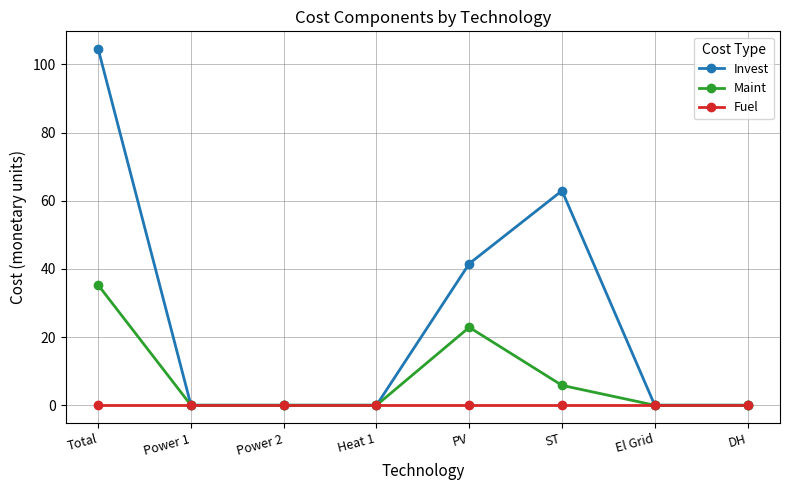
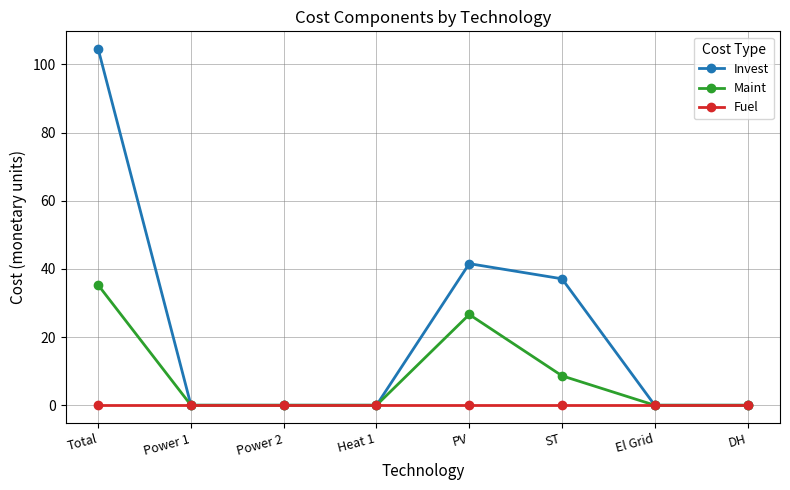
Maint, PV: 23 -> 27
Invest, ST: 63 -> 37
Maint, ST: 6 -> 9
